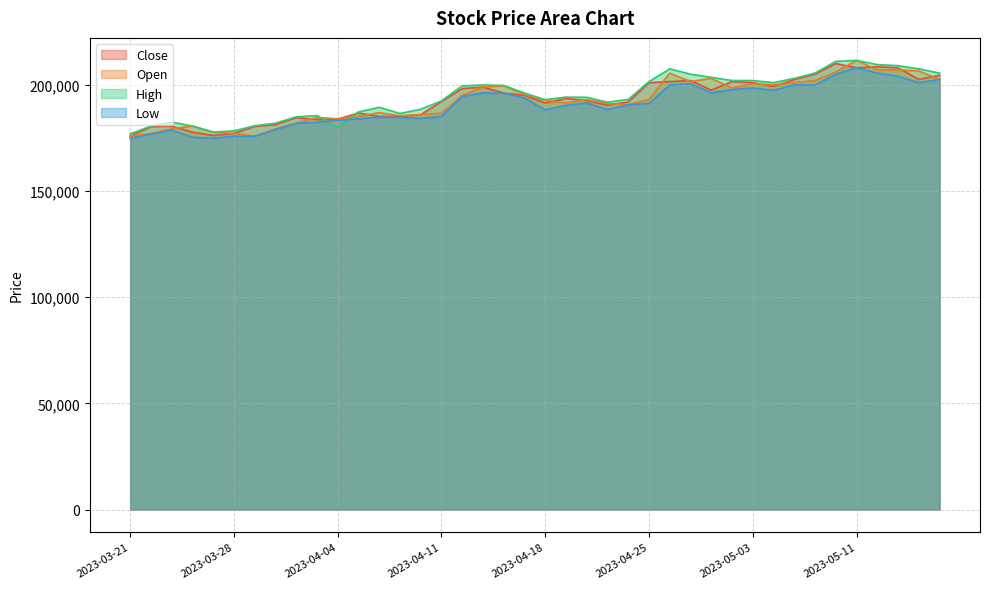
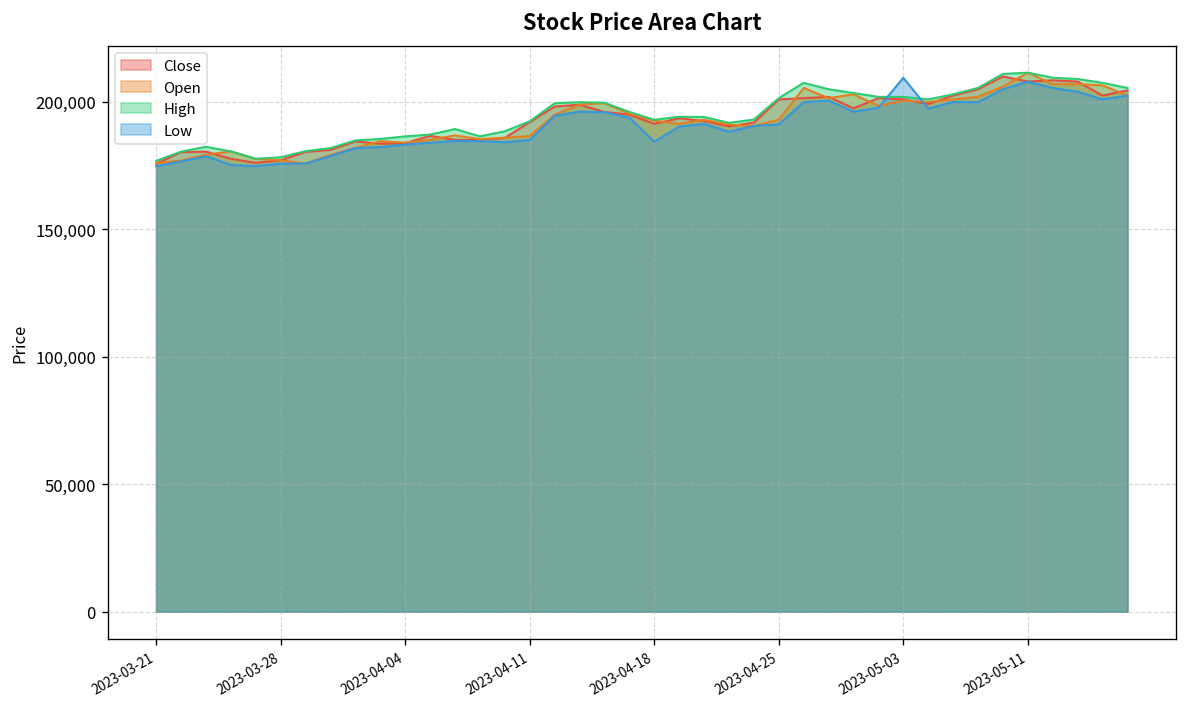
High, 2023-04-04: 180,000 -> 187,000
Low, 2023-04-18: 188,000 -> 184,000
Low, 2023-05-03: 199,000 -> 209,000
